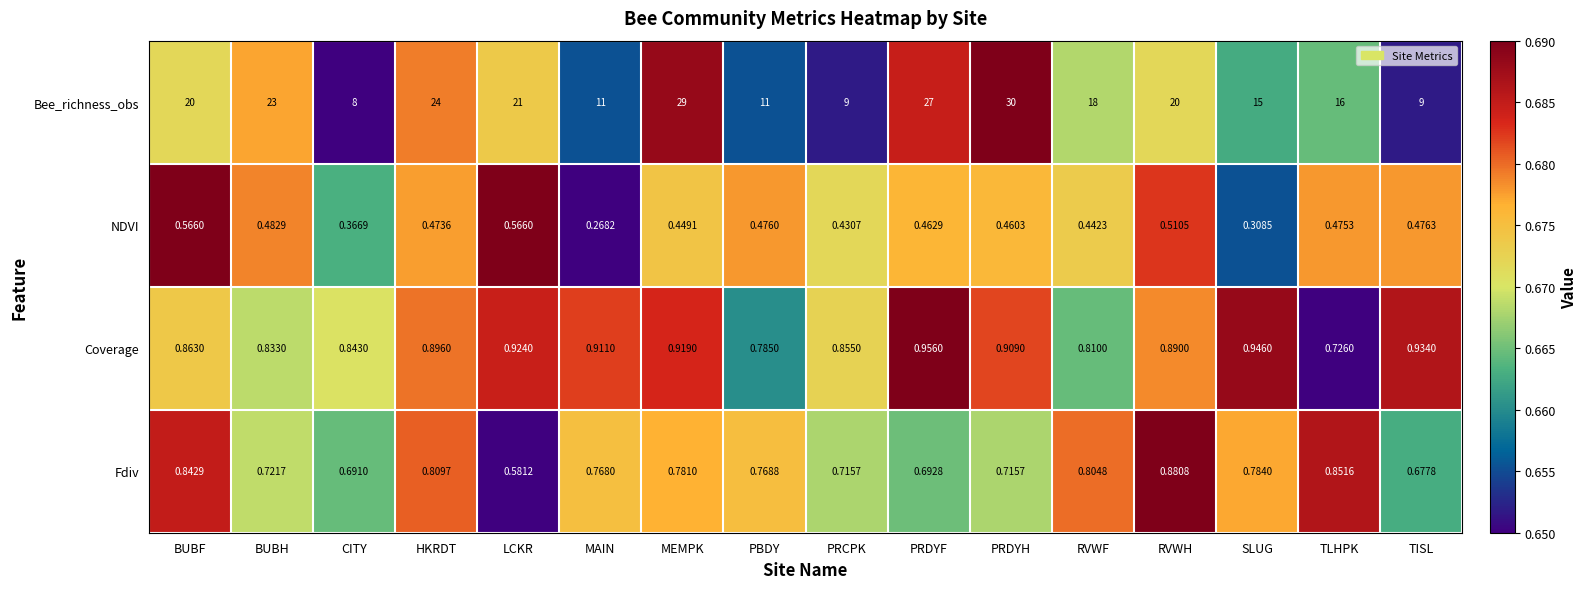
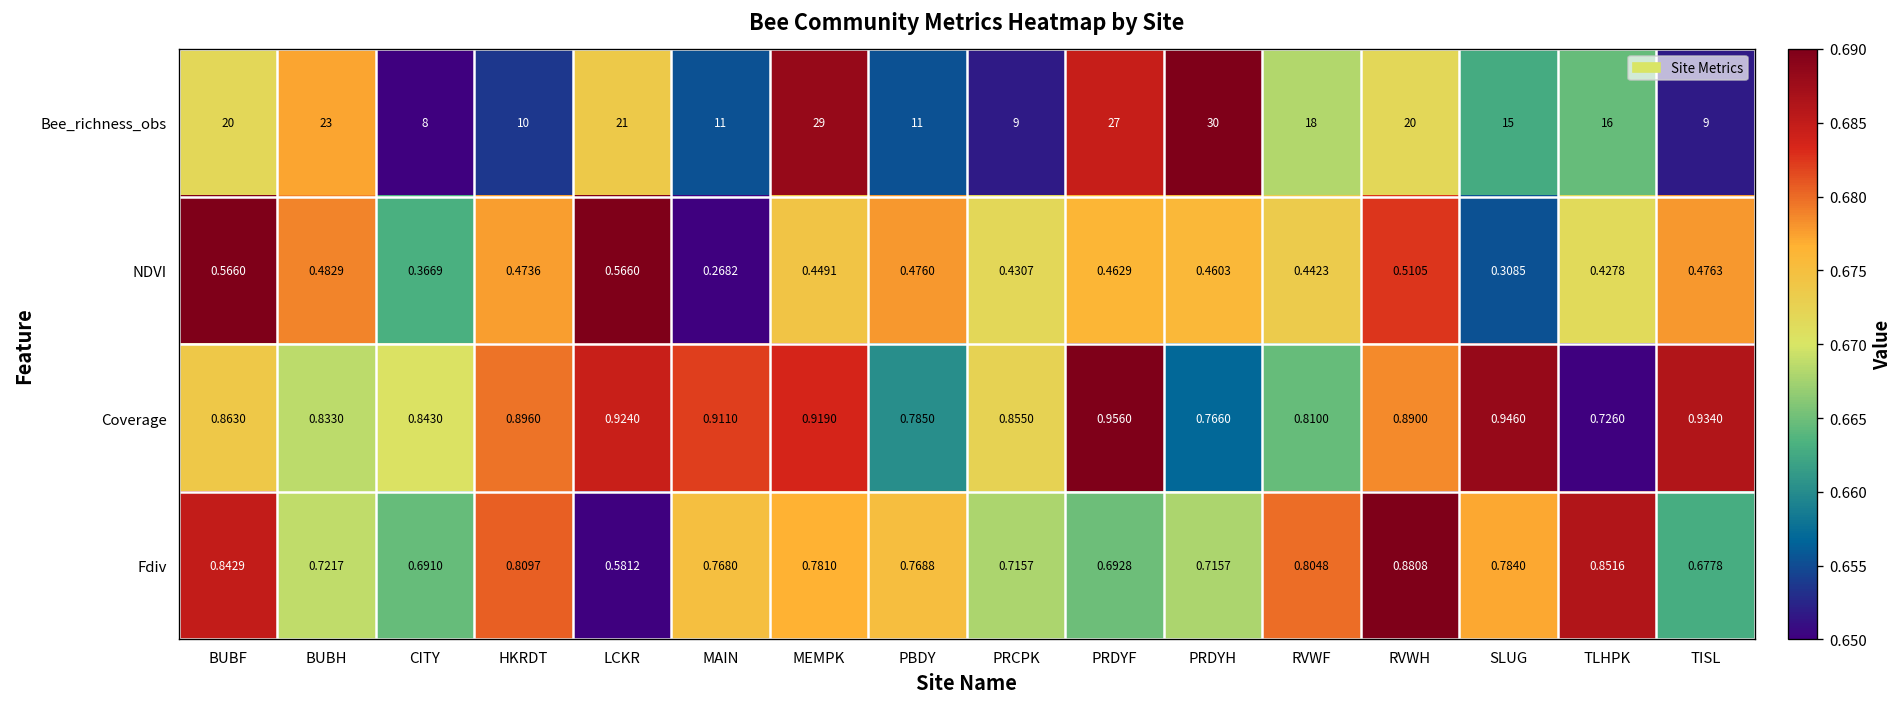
Bee_richness_obs, HKRDT: 24 -> 10
NDVI, TLHPK: 0.4753 -> 0.4278
Coverage, PRDYH: 0.9090 -> 0.7660
